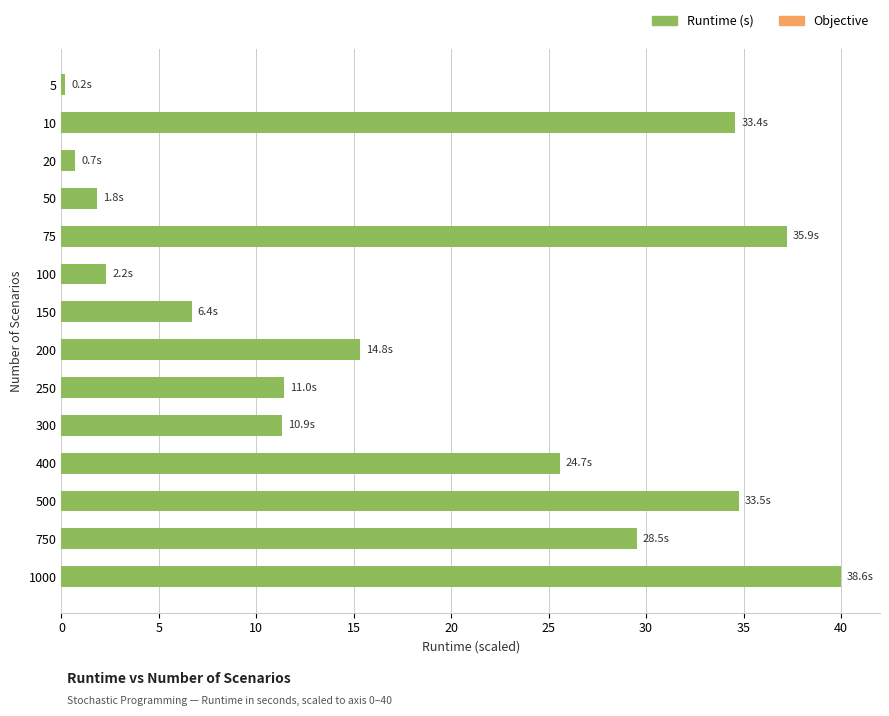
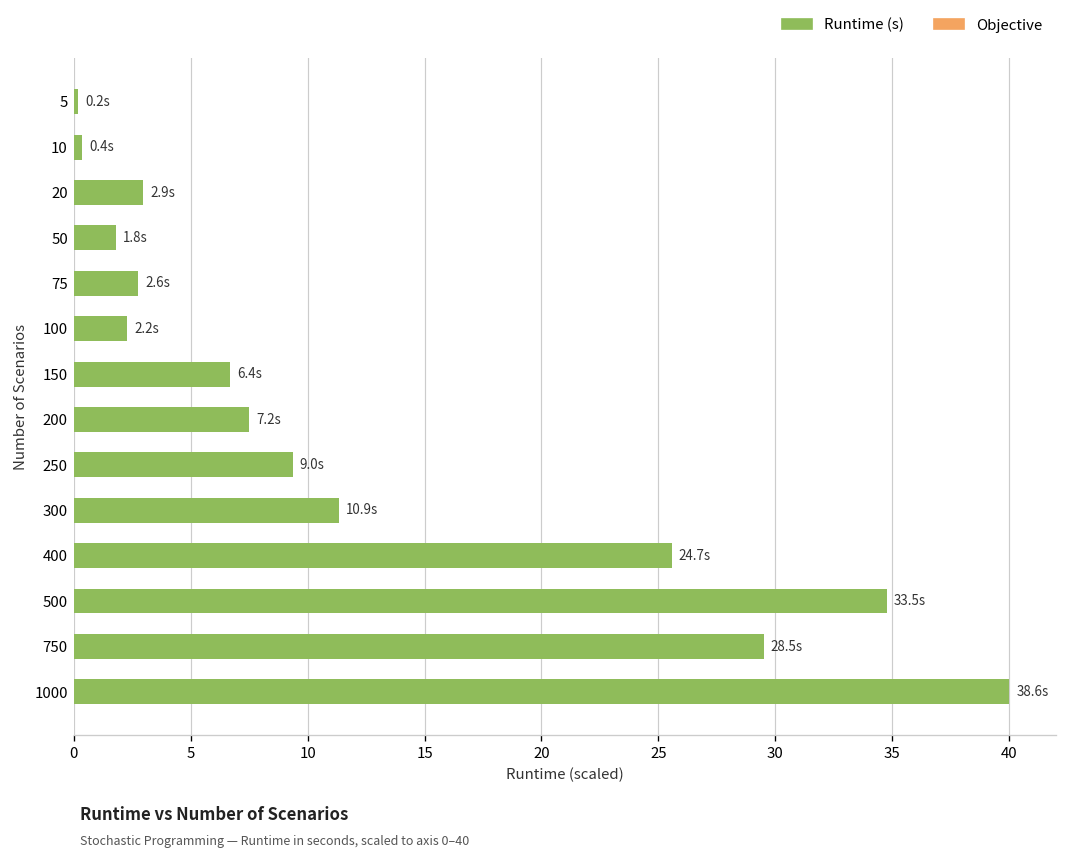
10: 33.4s -> 0.4s
20: 0.7s -> 2.9s
75: 35.9s -> 2.6s
200: 14.8s -> 7.2s
250: 11.0s -> 9.0s
